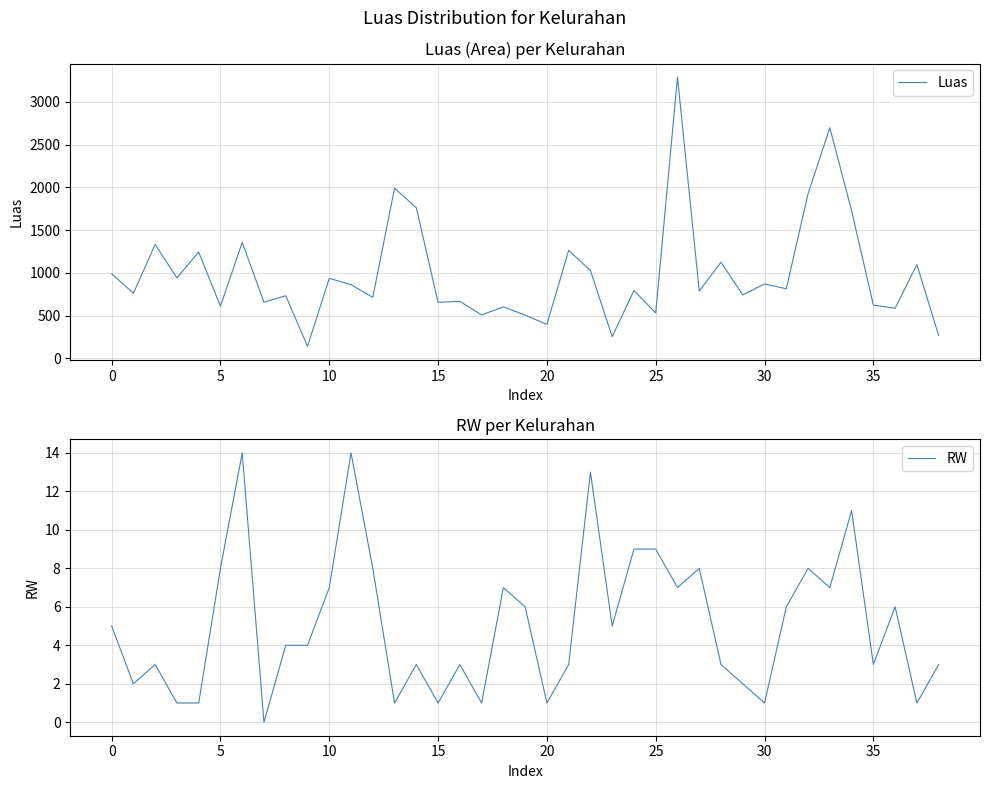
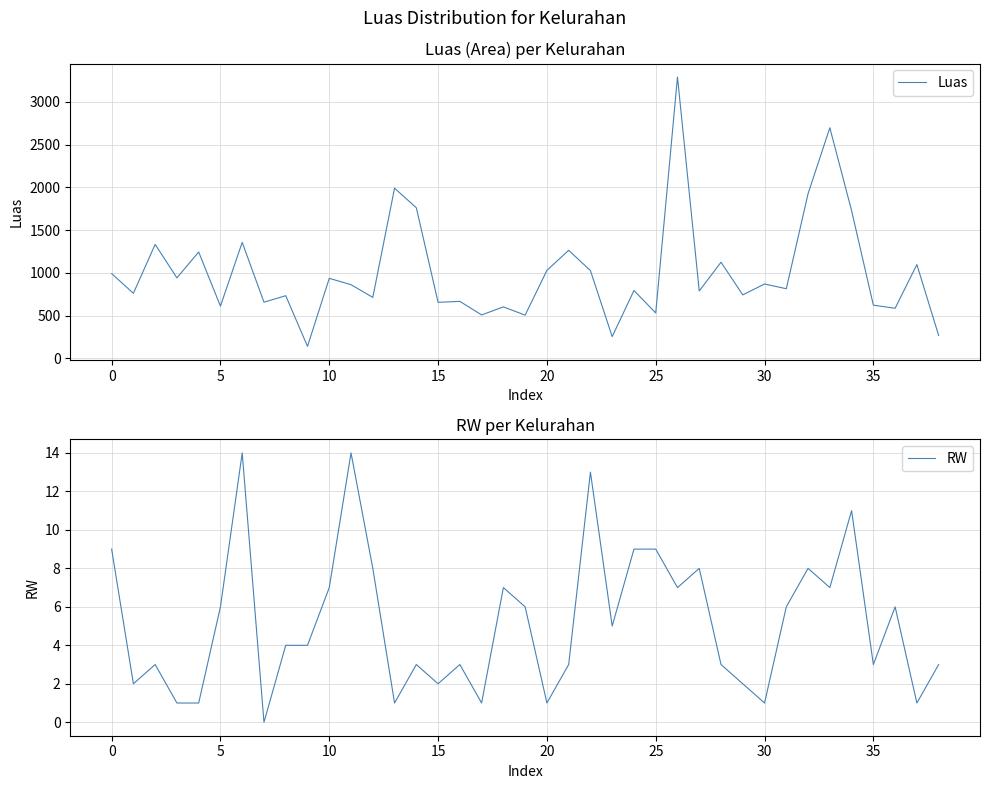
Luas (Area) per Kelurahan, 20: 400 -> 1000
RW per Kelurahan, 0: 5 -> 9
RW per Kelurahan, 5: 8 -> 6
RW per Kelurahan, 15: 1 -> 2
